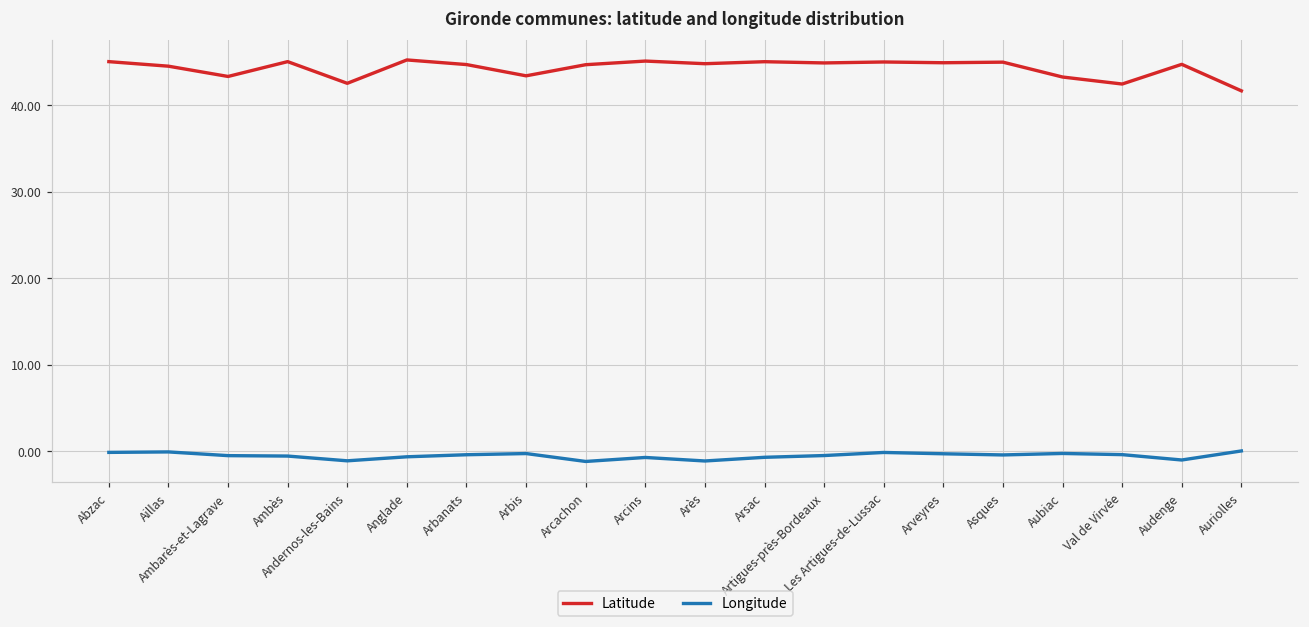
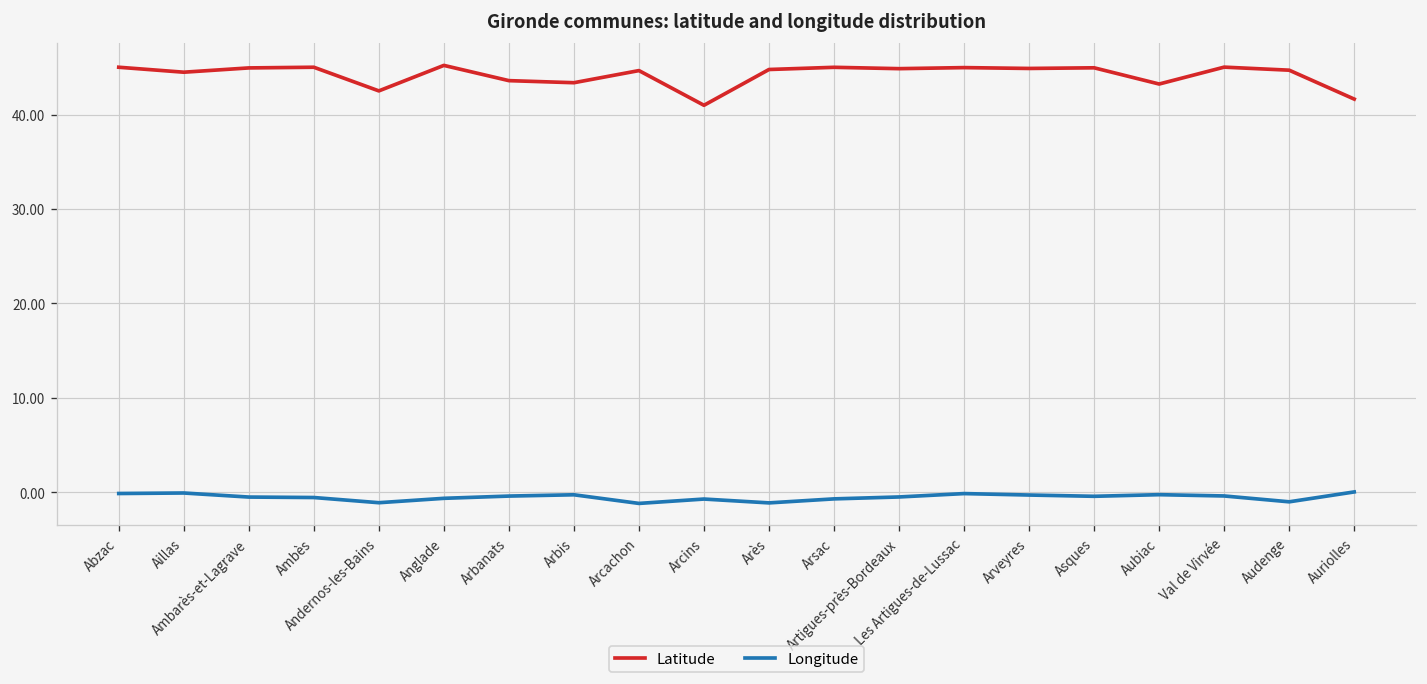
Latitude, Ambarès-et-Lagrave: 43 -> 45
Latitude, Arbanats: 45 -> 44
Latitude, Arcins: 45 -> 41
Latitude, Val de Virvée: 42 -> 45
